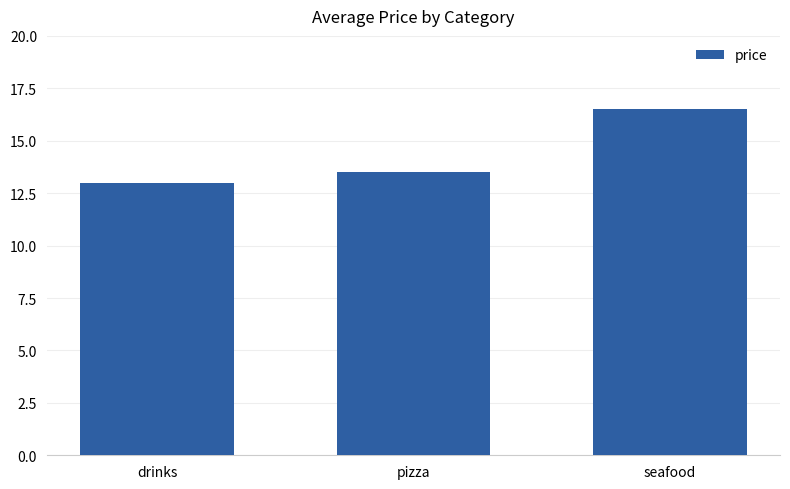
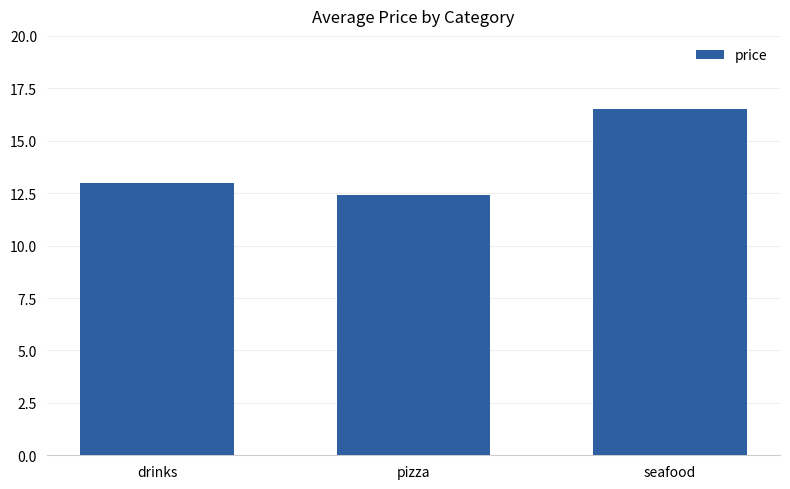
pizza: 13.5 -> 12.4
